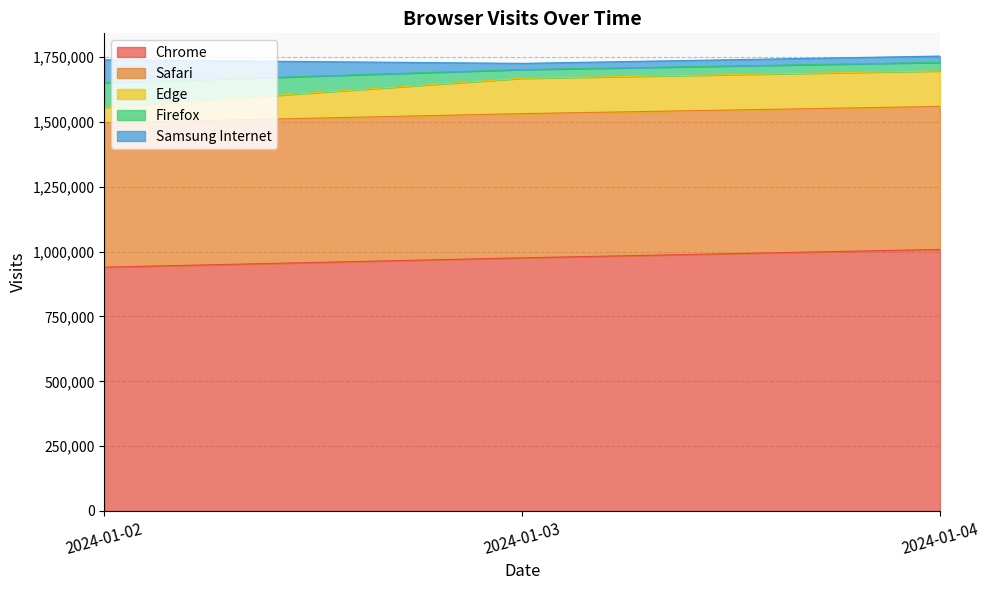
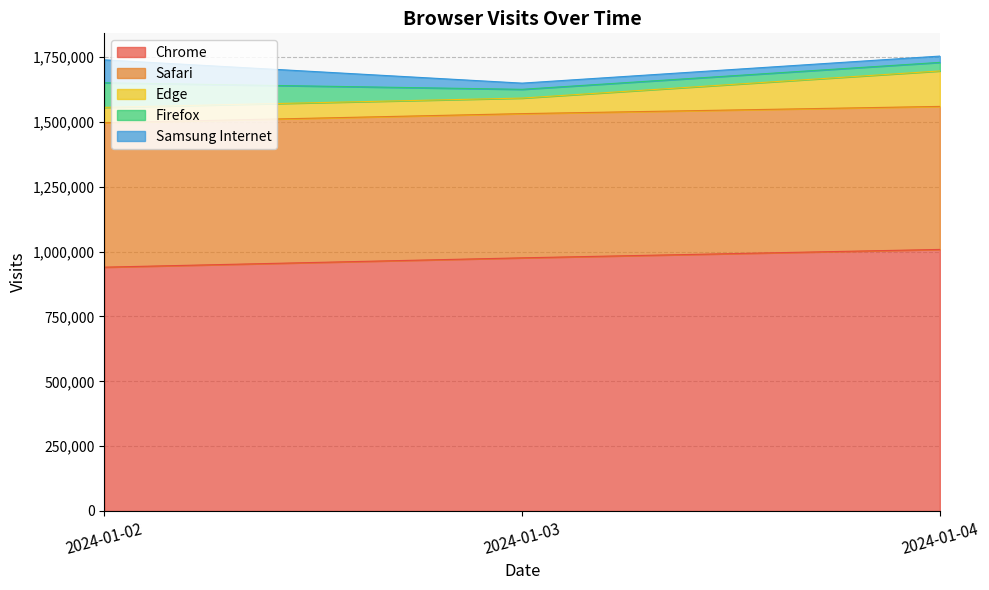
Edge, 2024-01-03: 140,000 -> 60,000
